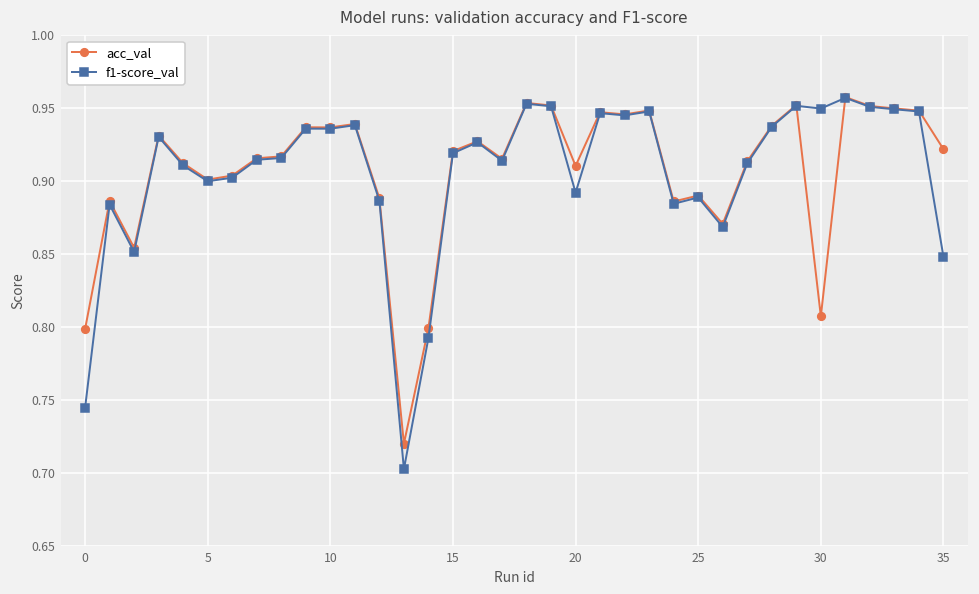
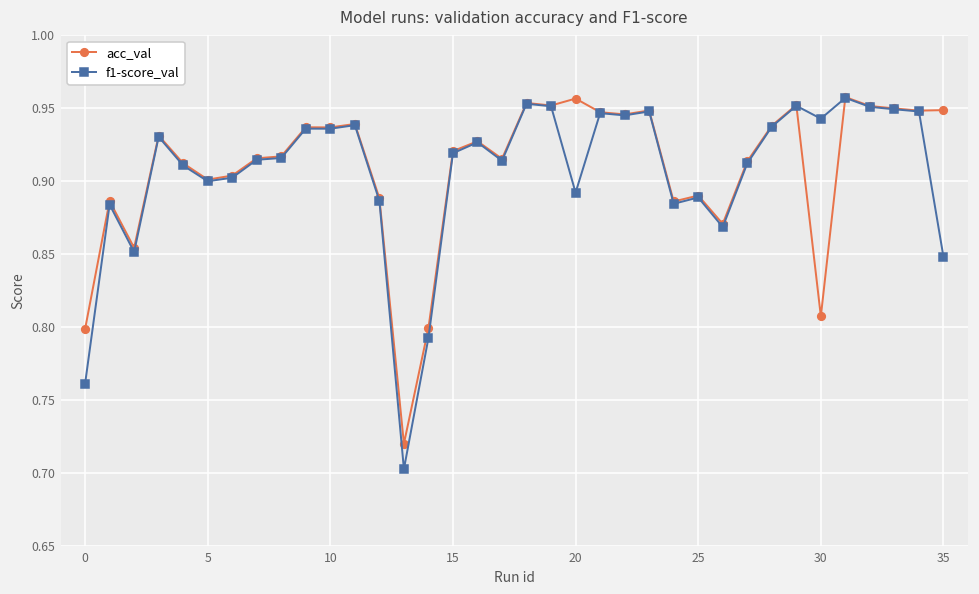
f1-score_val, 0: 0.745 -> 0.761
acc_val, 20: 0.911 -> 0.957
f1-score_val, 30: 0.950 -> 0.943
acc_val, 35: 0.922 -> 0.949
